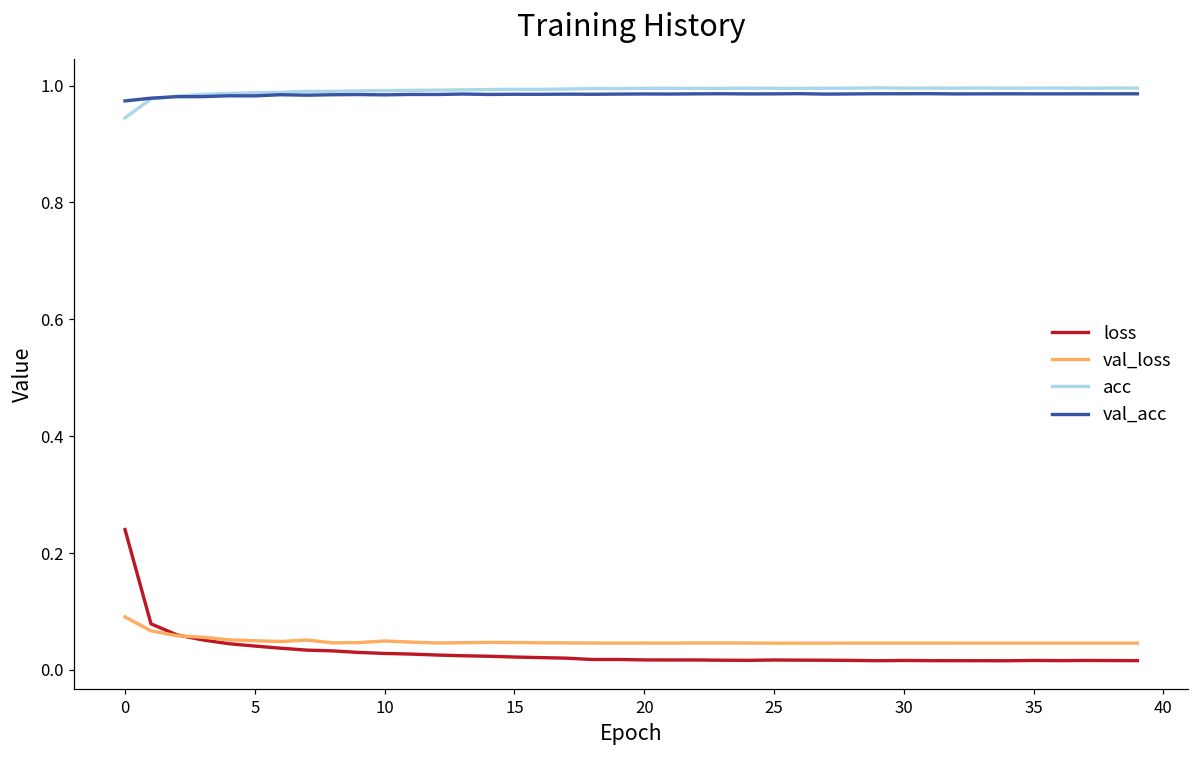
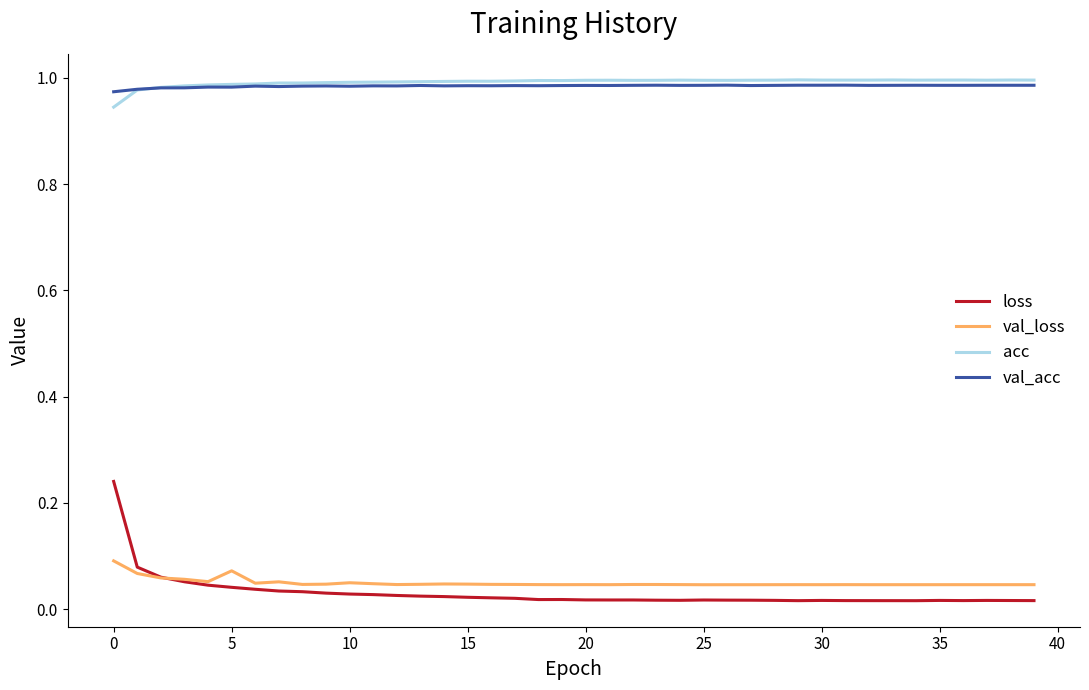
val_loss, 5: 0.05 -> 0.07
